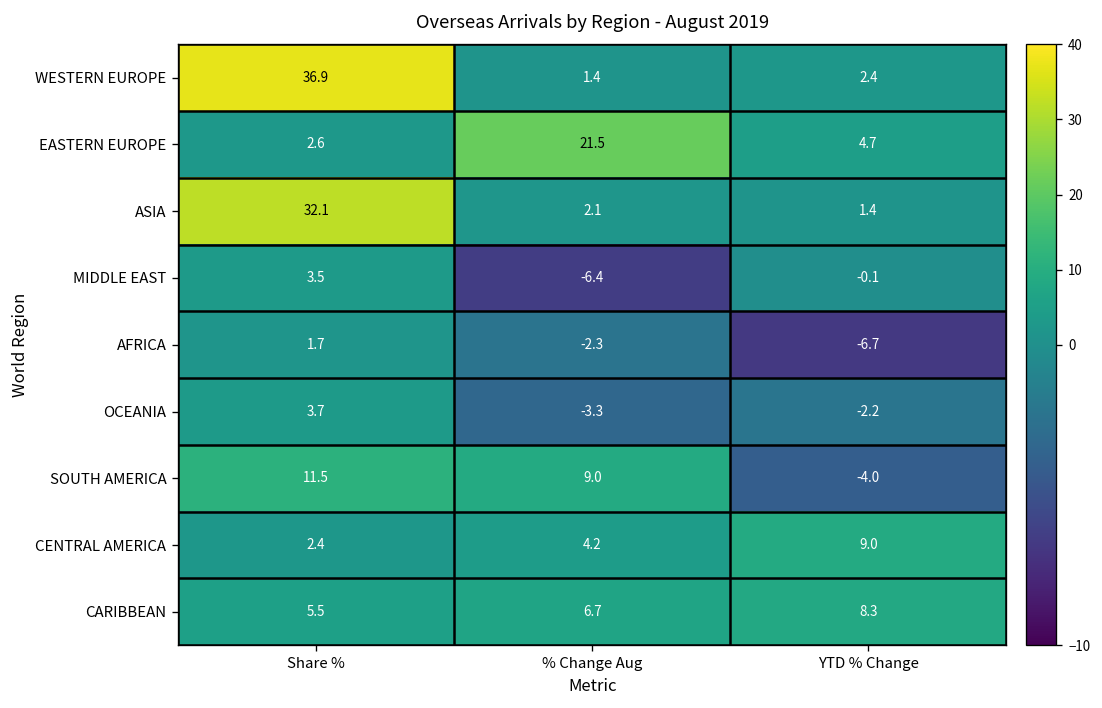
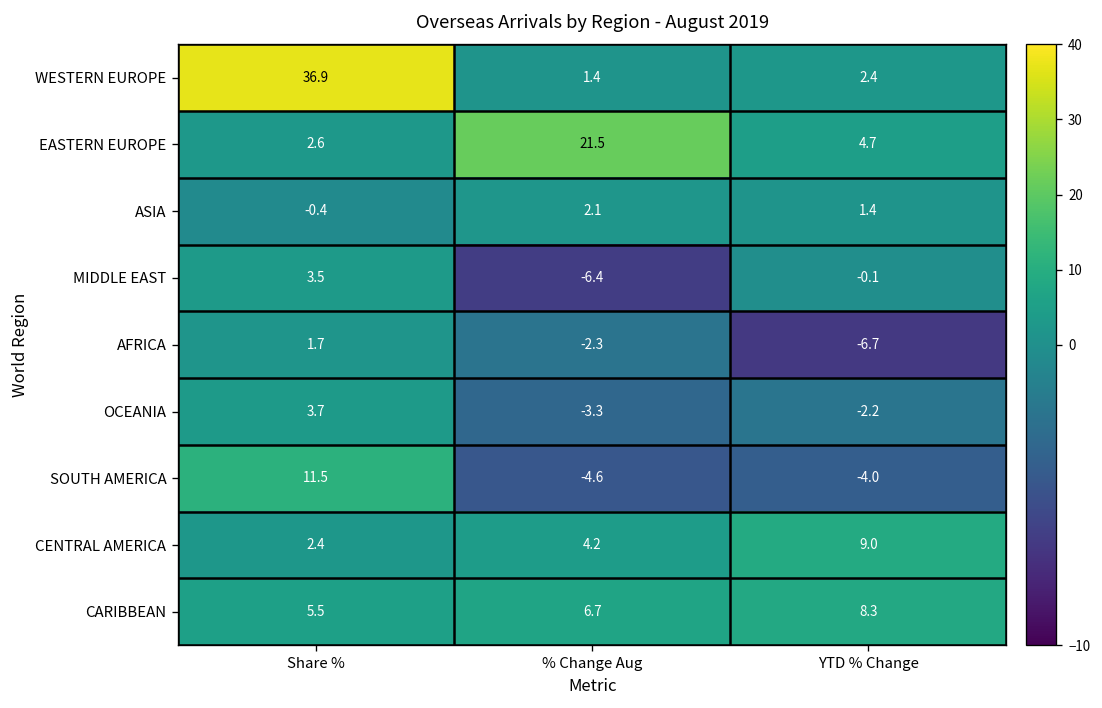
ASIA, Share %: 32.1 -> -0.4
SOUTH AMERICA, % Change Aug: 9.0 -> -4.6
